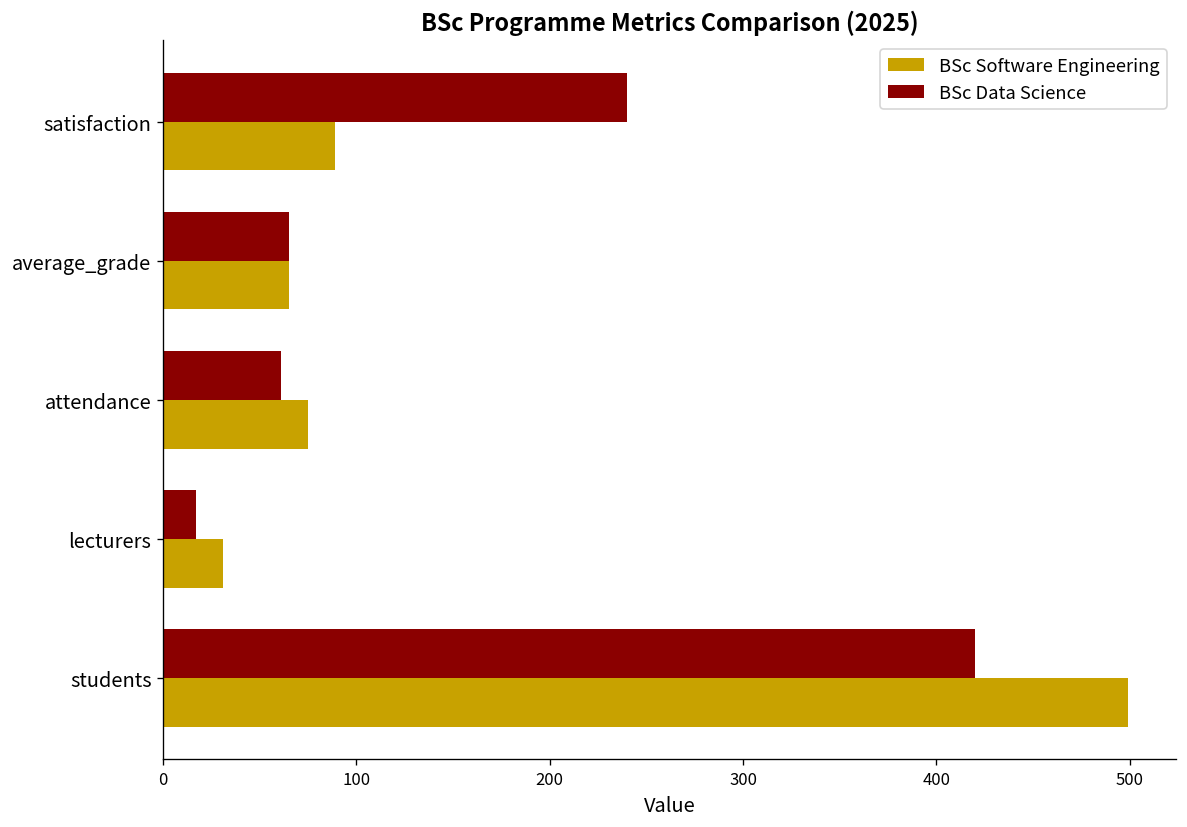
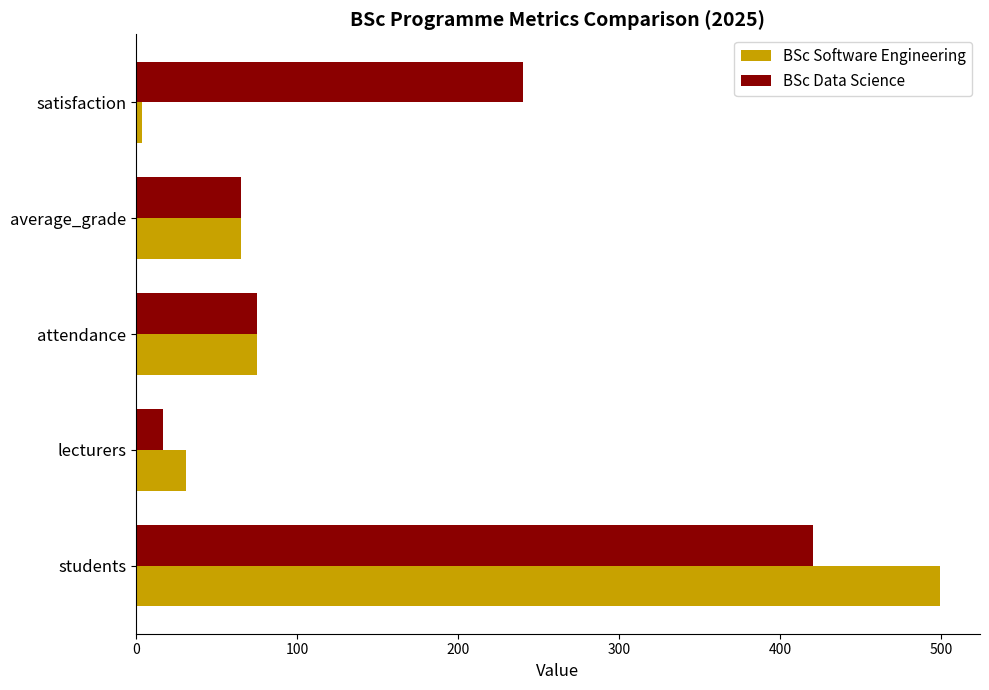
BSc Software Engineering, satisfaction: 89 -> 4
BSc Data Science, attendance: 61 -> 75
